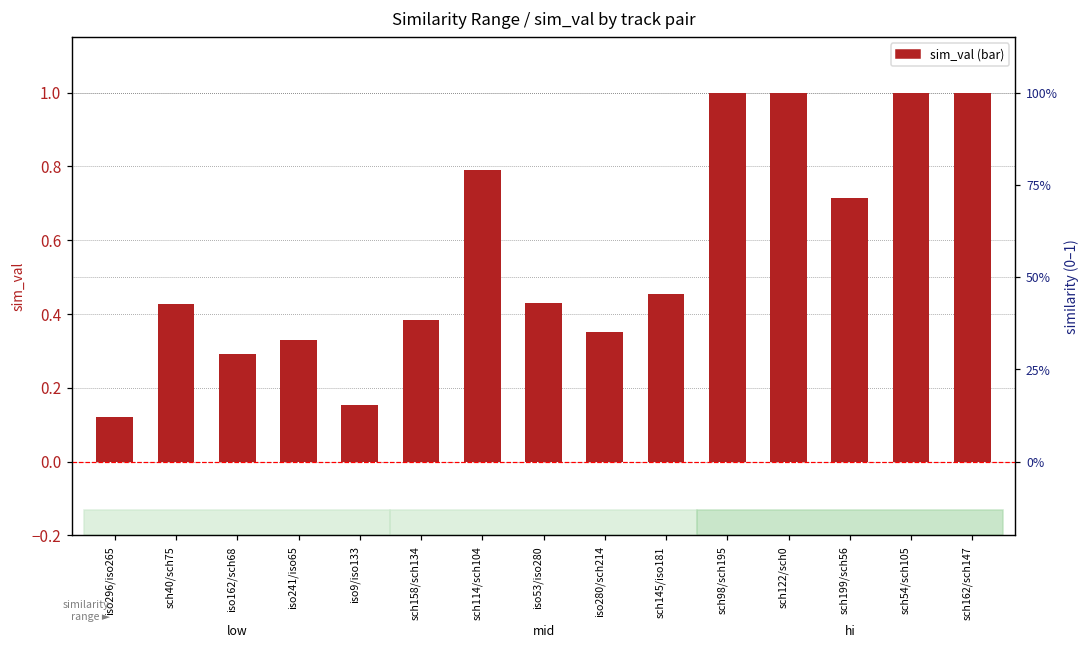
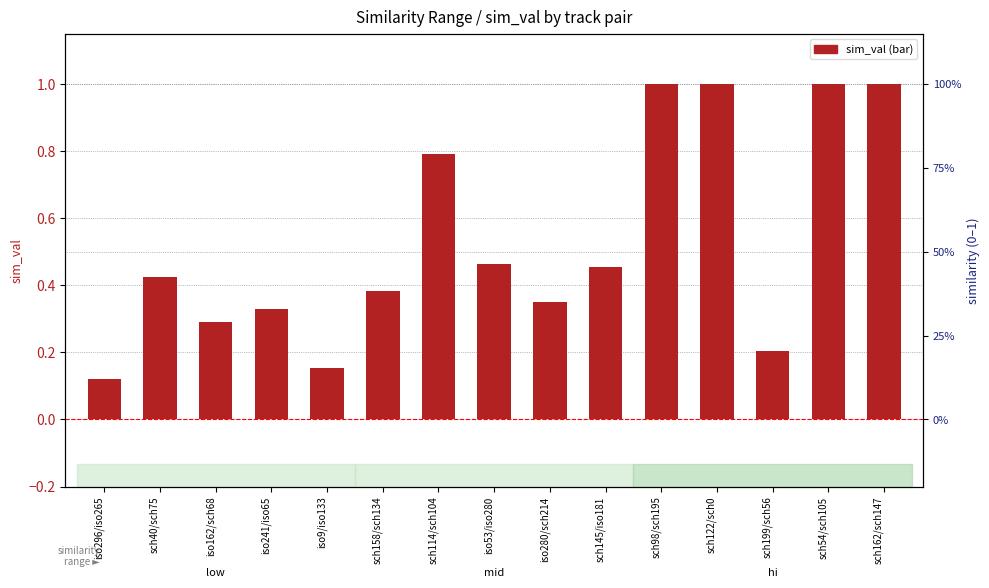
iso53/iso280: 0.43 -> 0.46
sch199/sch56: 0.71 -> 0.20
